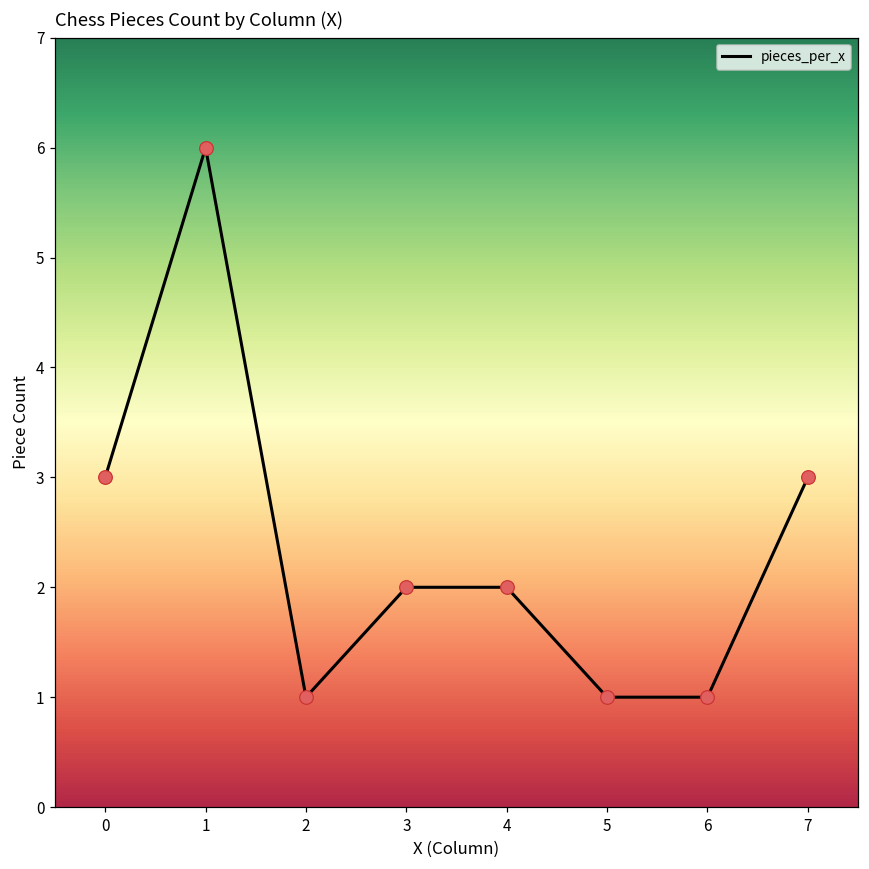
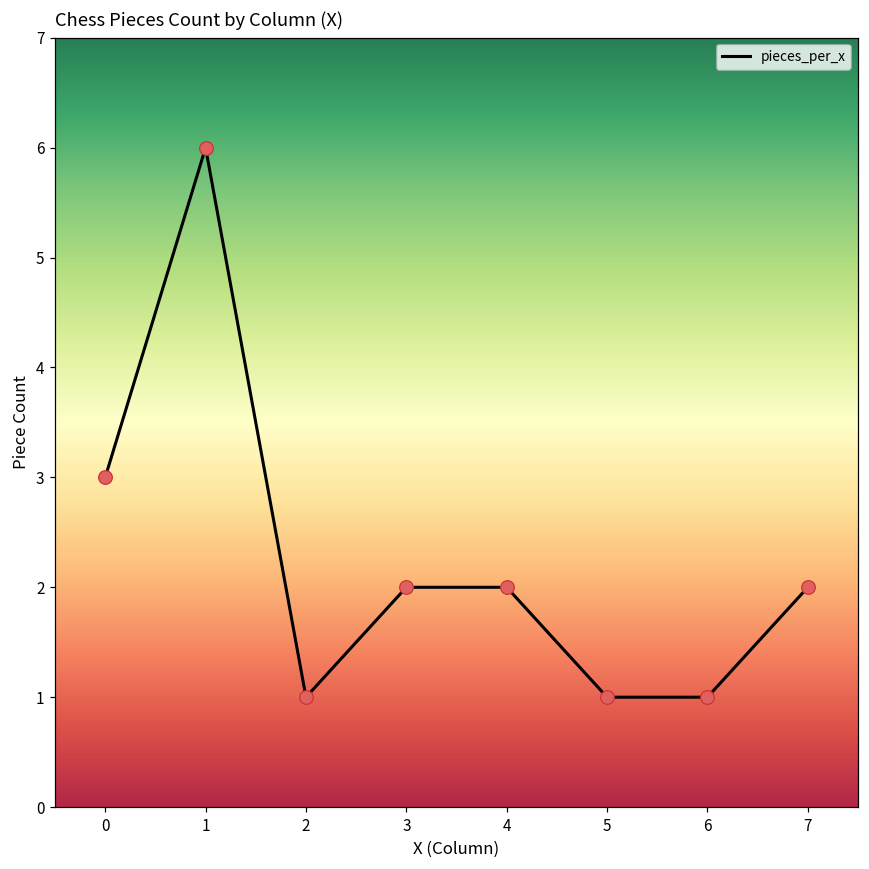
7: 3 -> 2
